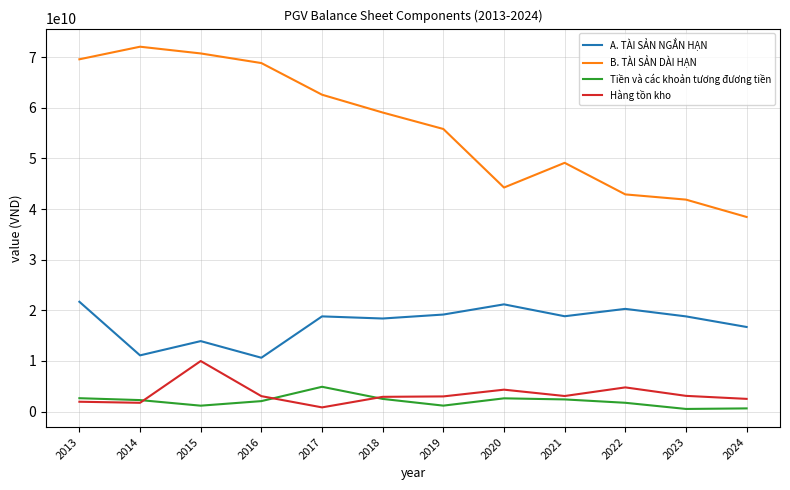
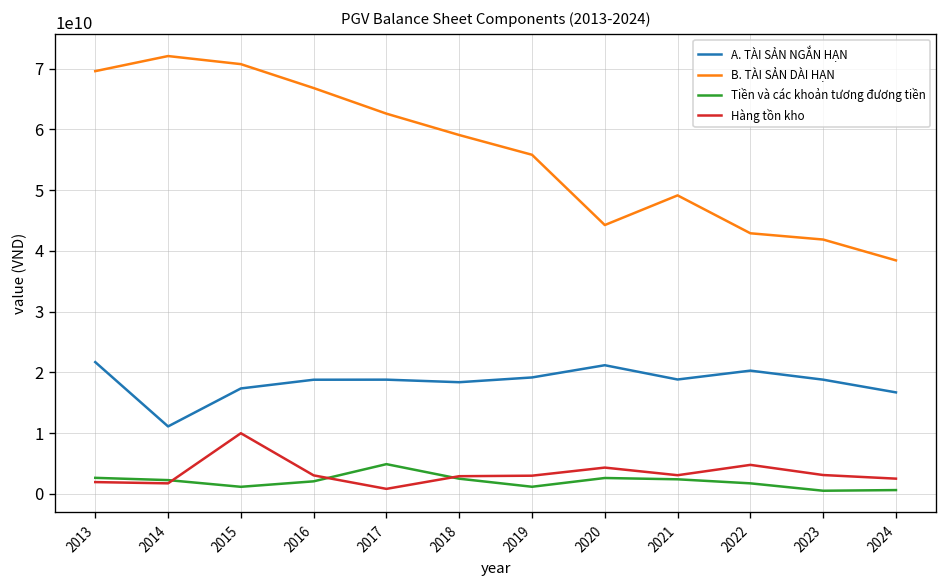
A. TÀI SẢN NGẮN HẠN, 2015: 14000000000 -> 17000000000
A. TÀI SẢN NGẮN HẠN, 2016: 11000000000 -> 19000000000
B. TÀI SẢN DÀI HẠN, 2016: 69000000000 -> 67000000000
